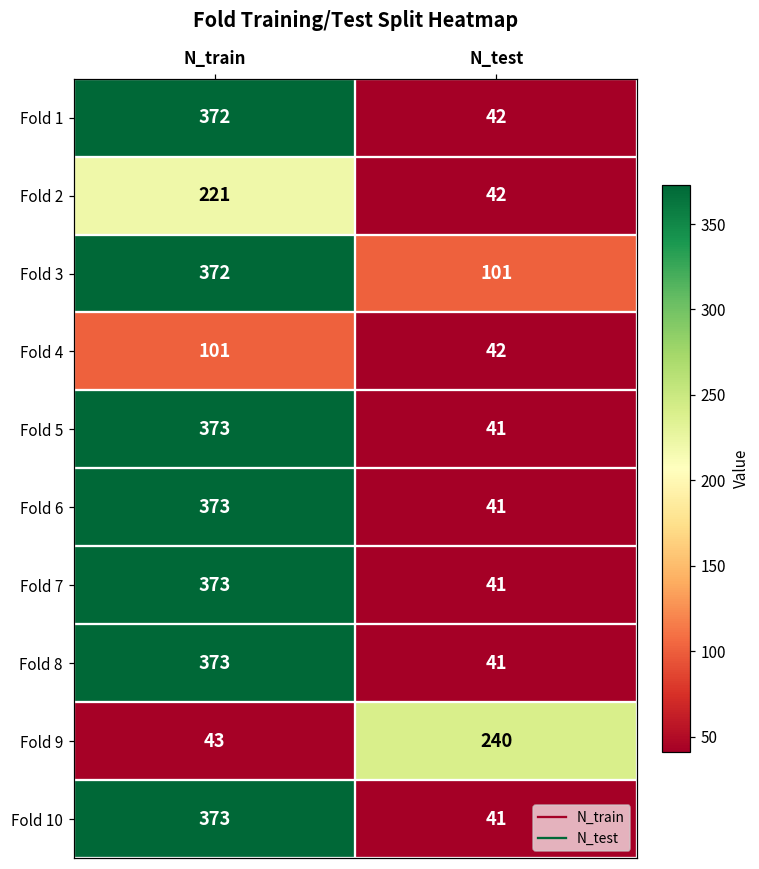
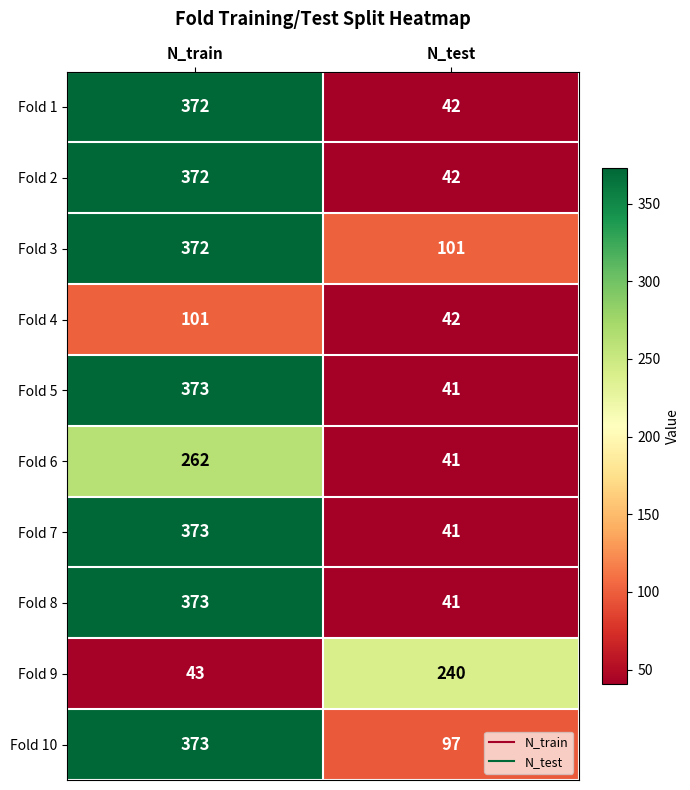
Fold 2, N_train: 221 -> 372
Fold 6, N_train: 373 -> 262
Fold 10, N_test: 41 -> 97
